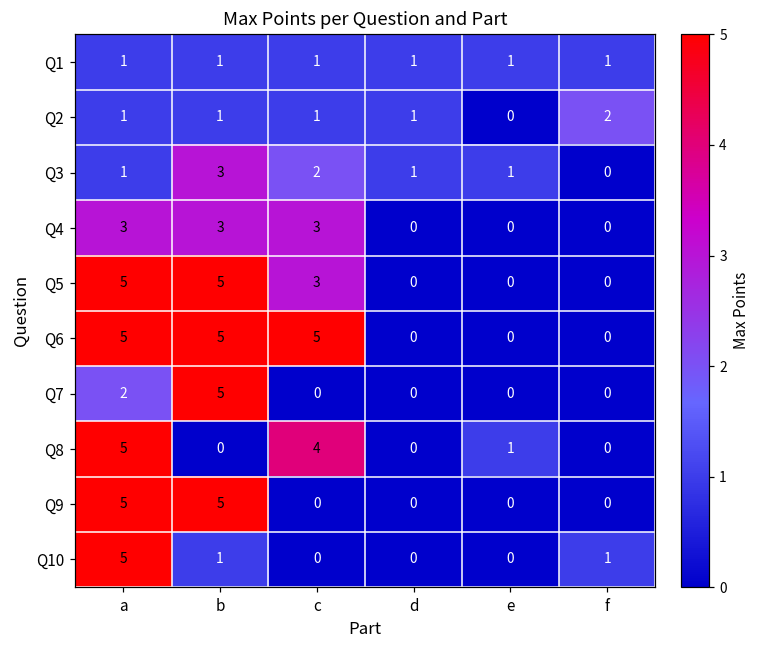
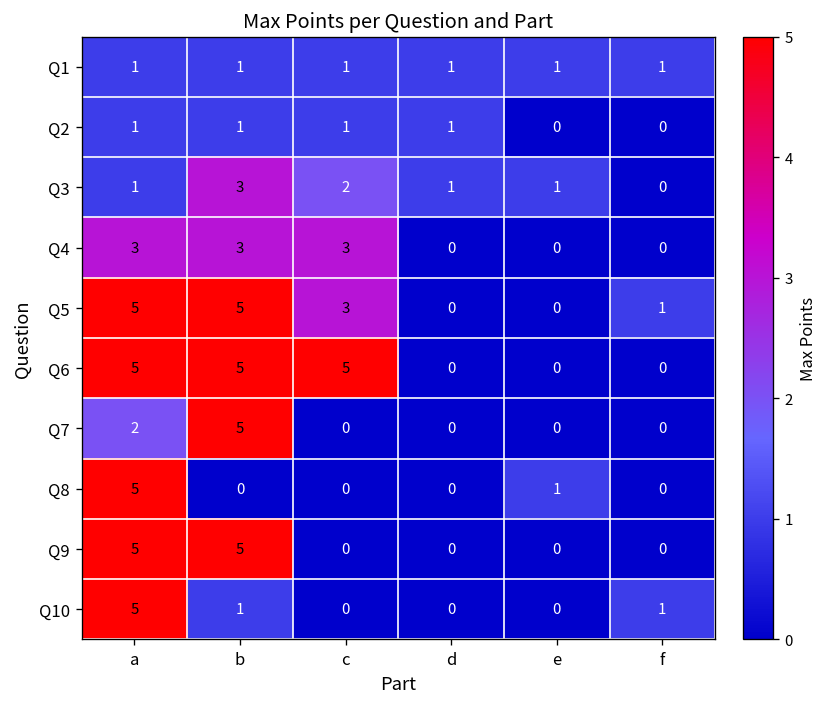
Q2, f: 2 -> 0
Q5, f: 0 -> 1
Q8, c: 4 -> 0
